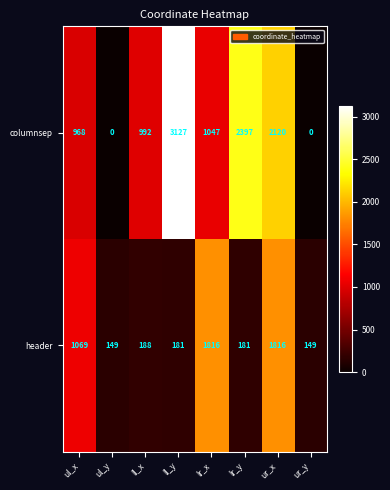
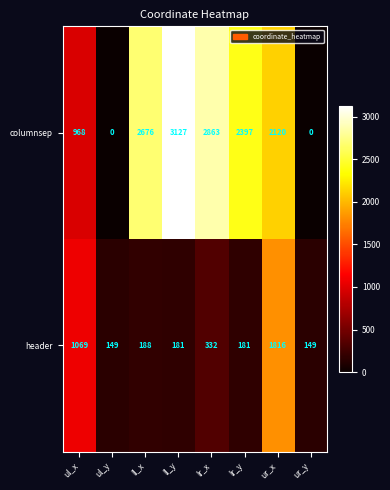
columnsep, ll_x: 992 -> 2676
columnsep, lr_x: 1047 -> 2863
header, lr_x: 1816 -> 332
